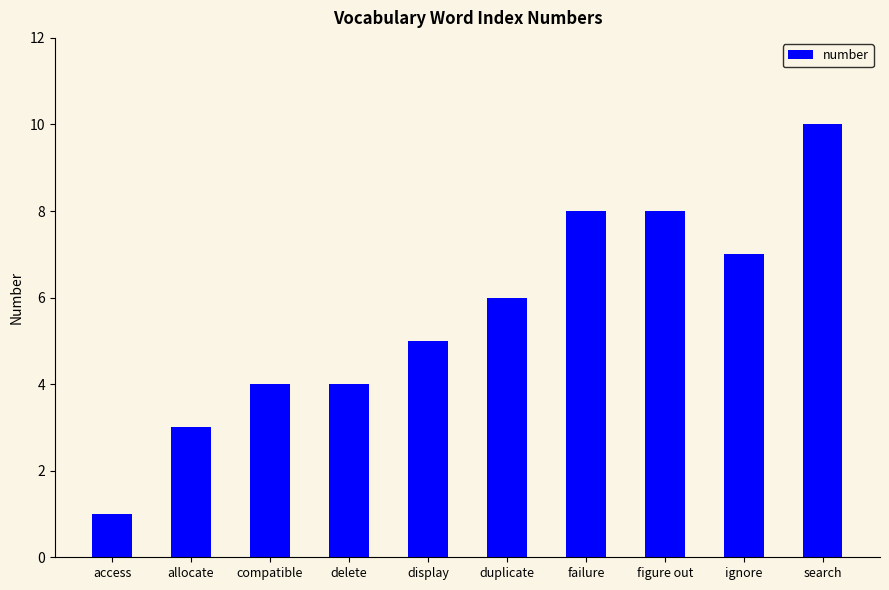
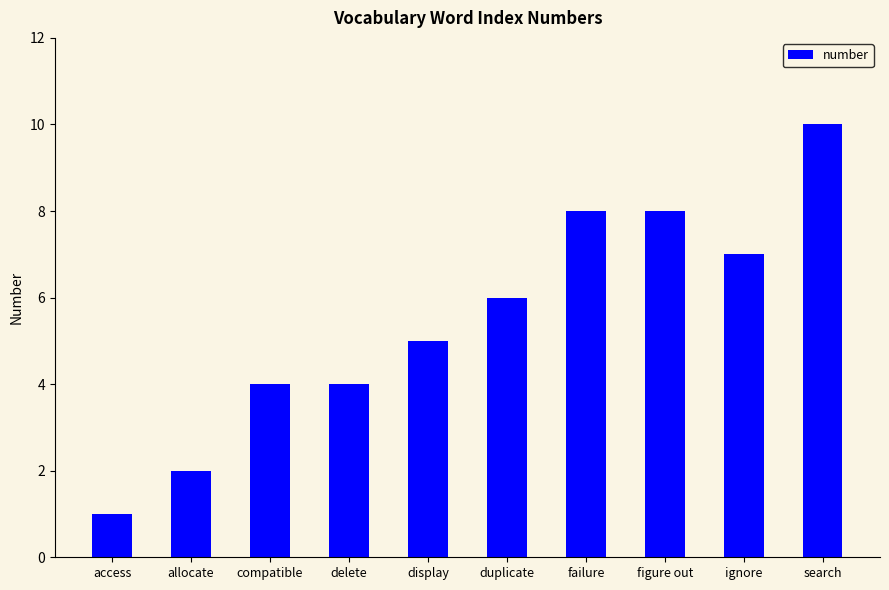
allocate: 3 -> 2
